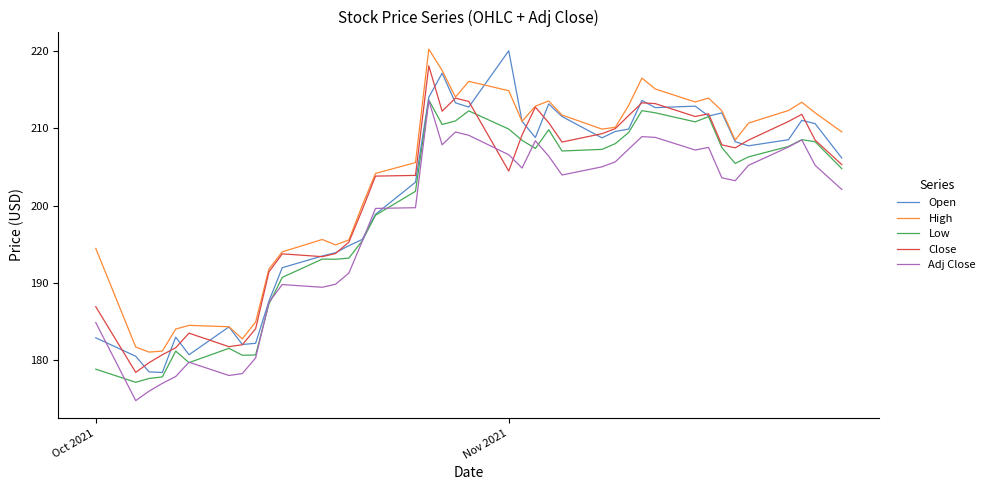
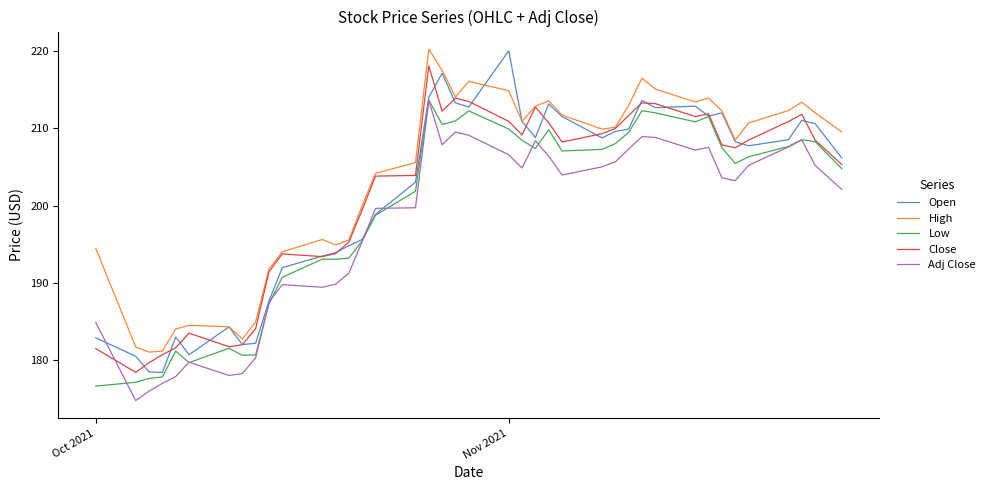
Low, Oct 2021: 179 -> 177
Close, Oct 2021: 187 -> 181
Close, Nov 2021: 204 -> 211
